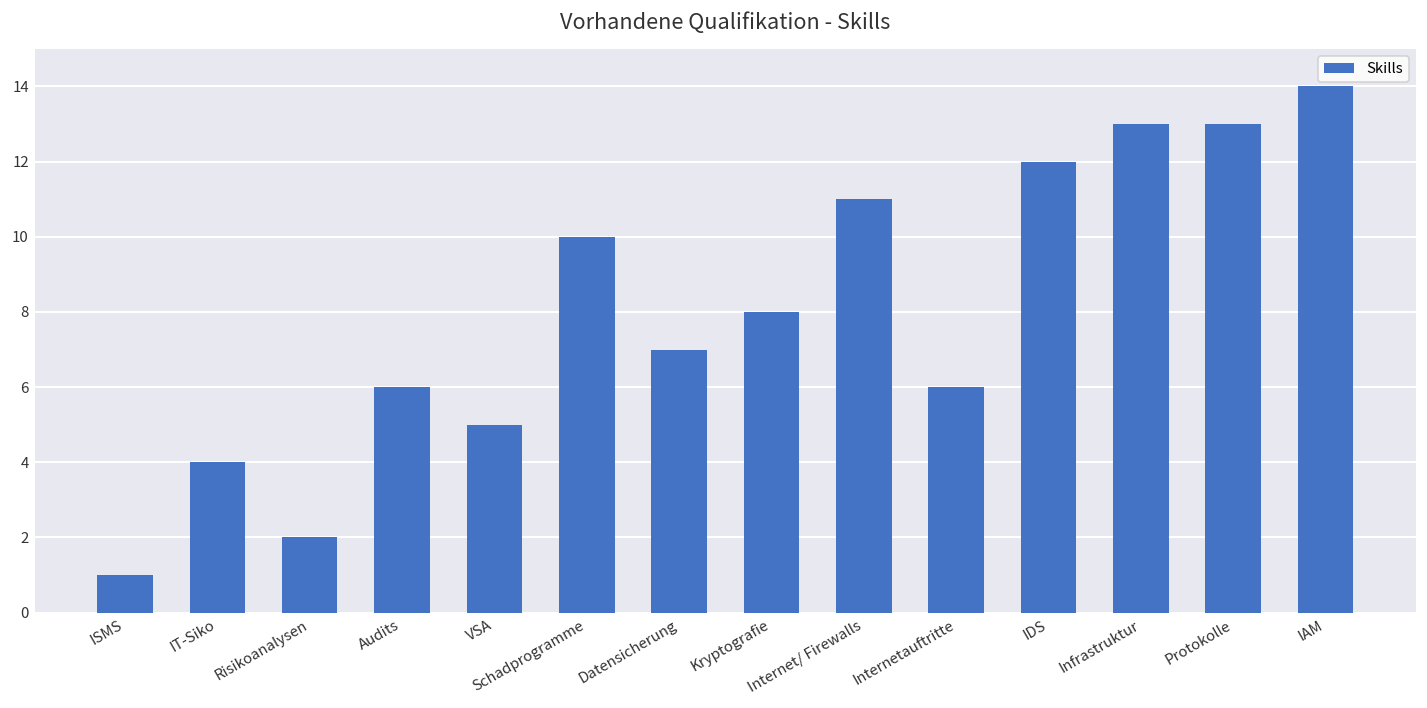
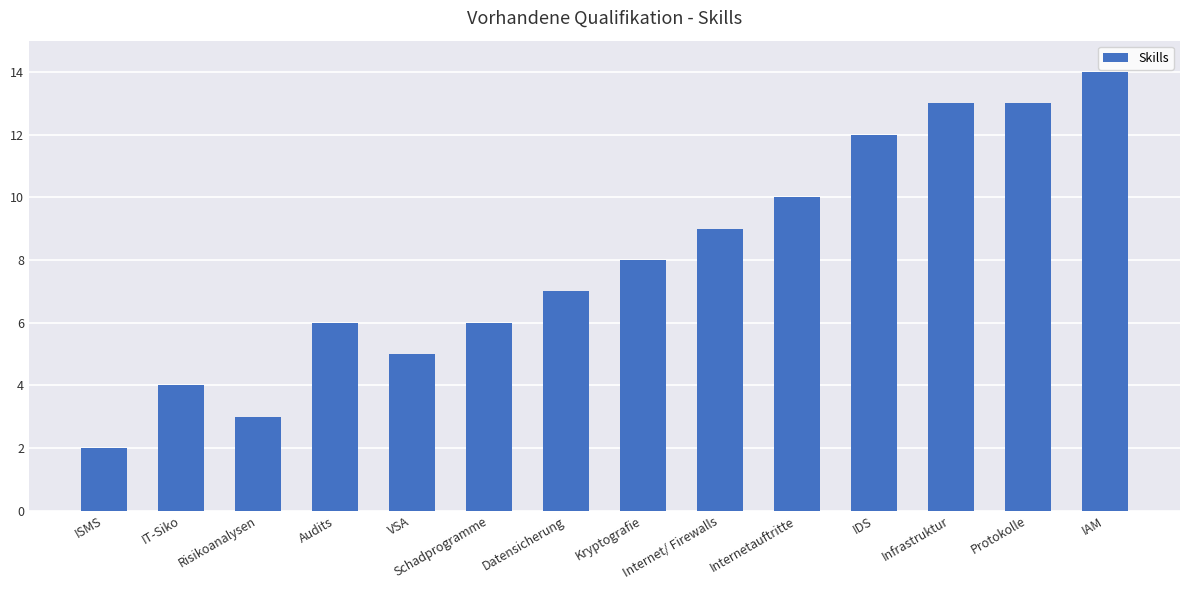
ISMS: 1 -> 2
Risikoanalysen: 2 -> 3
Schadprogramme: 10 -> 6
Internet/ Firewalls: 11 -> 9
Internetauftritte: 6 -> 10
